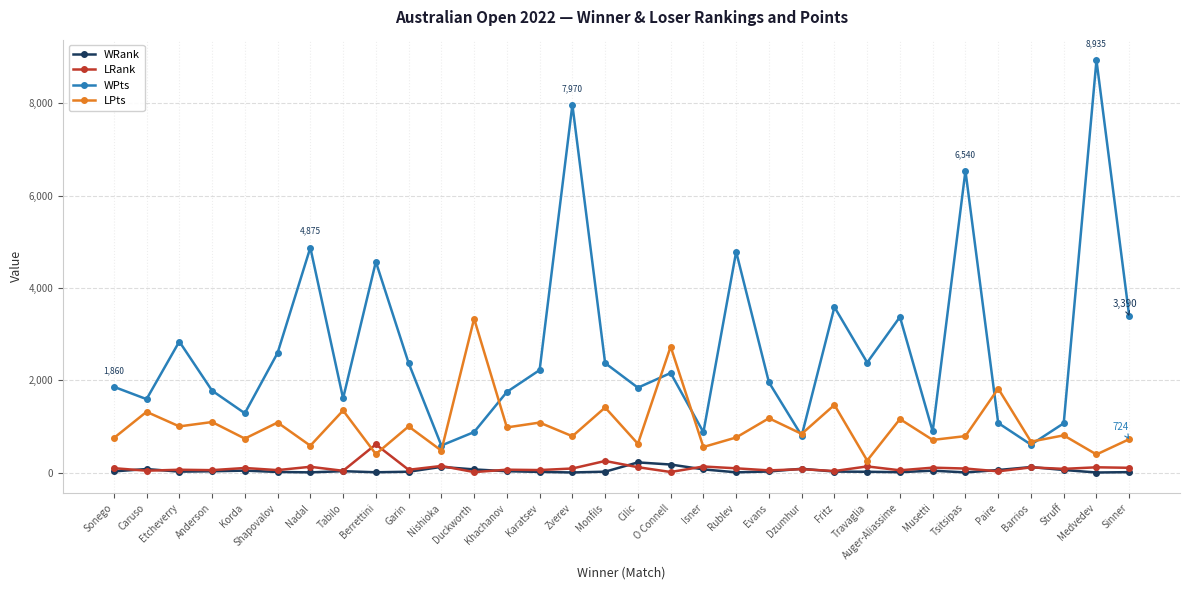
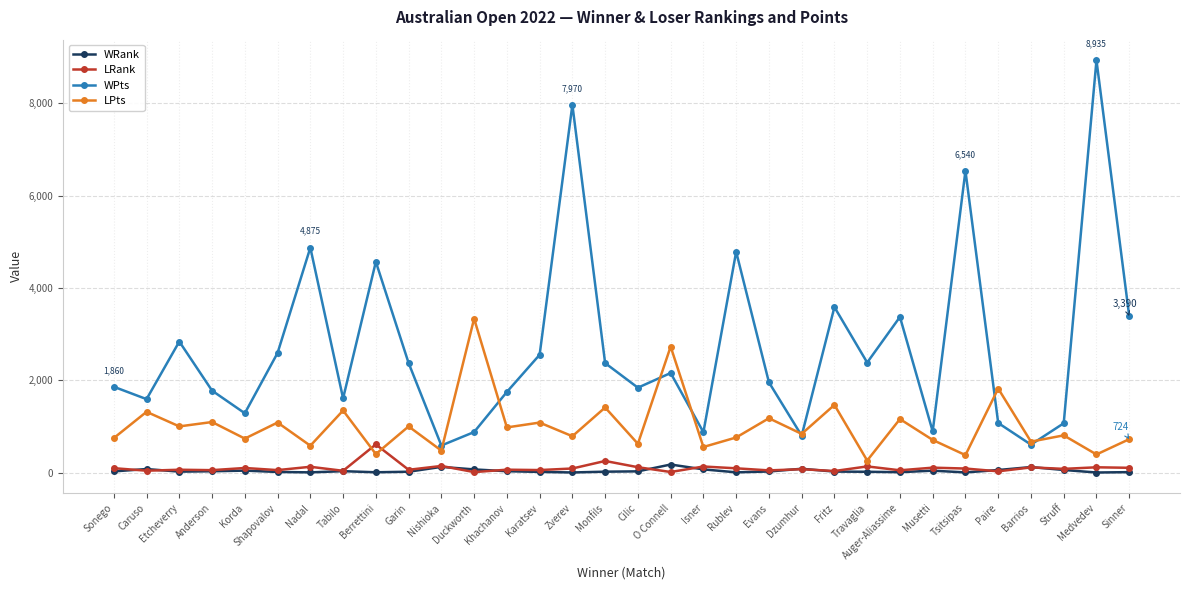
WPts, Karatsev: 2,200 -> 2,600
WRank, Cilic: 200 -> 0
LPts, Tsitsipas: 800 -> 400
